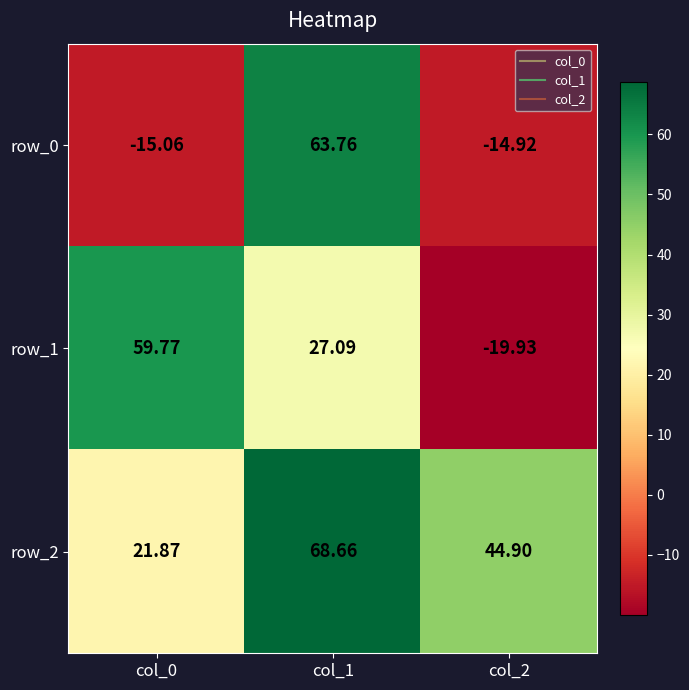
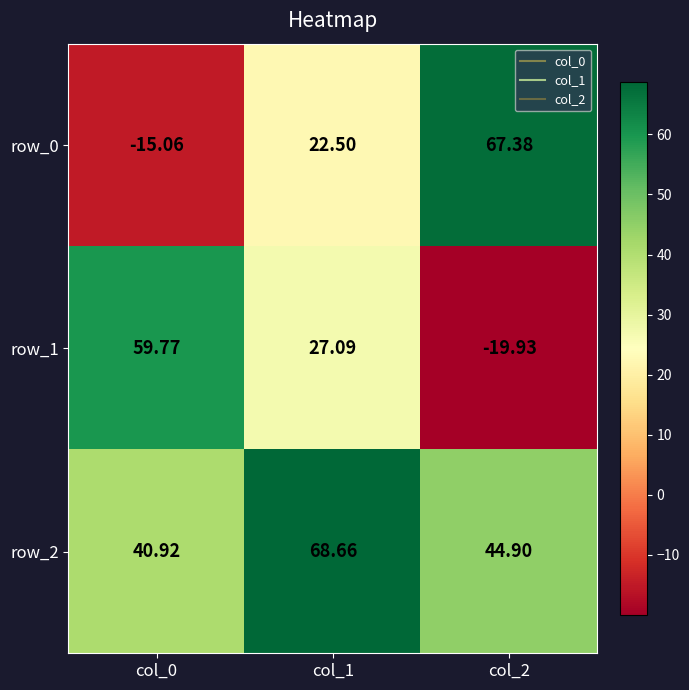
row_0, col_1: 63.76 -> 22.50
row_0, col_2: -14.92 -> 67.38
row_2, col_0: 21.87 -> 40.92
